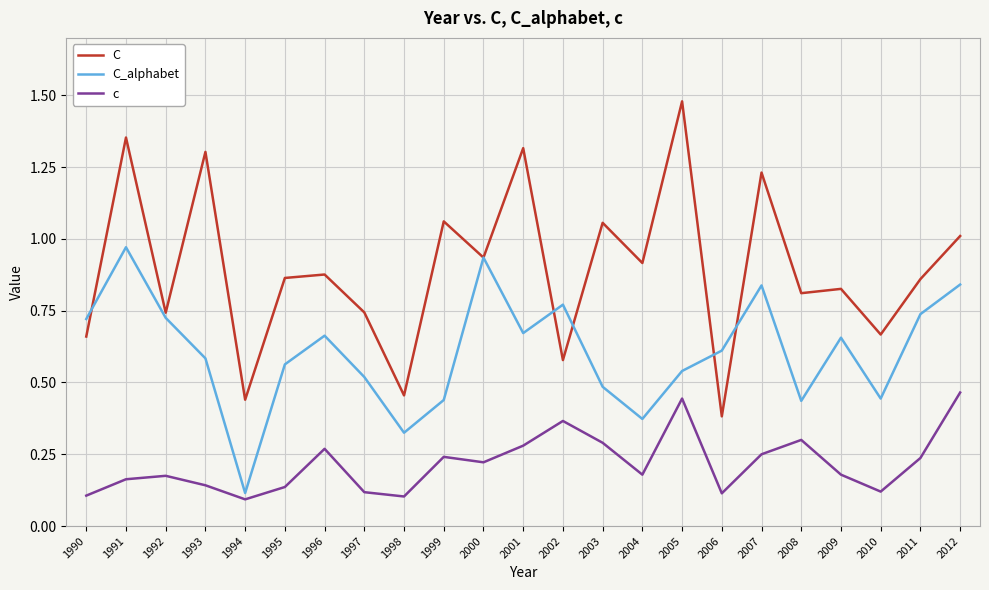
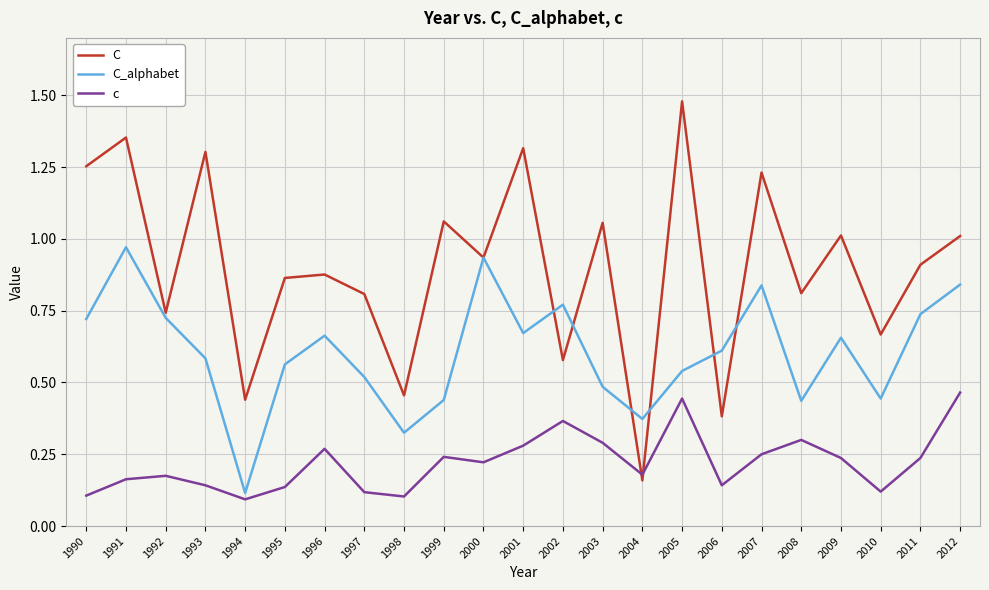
C, 1990: 0.66 -> 1.25
C, 1997: 0.74 -> 0.81
C, 2004: 0.92 -> 0.16
c, 2006: 0.11 -> 0.14
C, 2009: 0.83 -> 1.01
c, 2009: 0.18 -> 0.24
C, 2011: 0.86 -> 0.91
